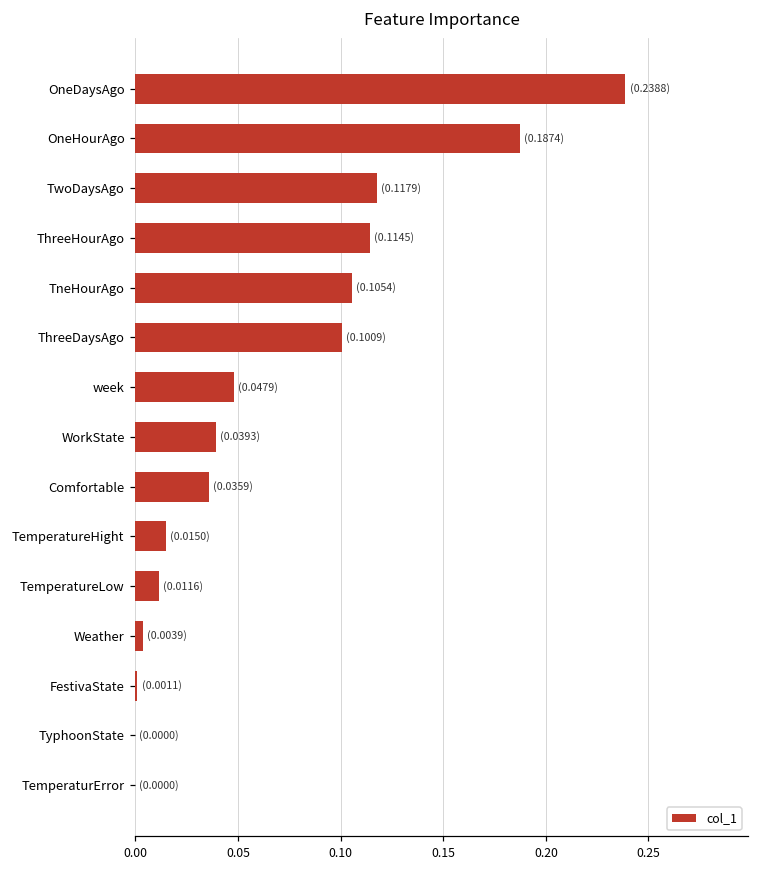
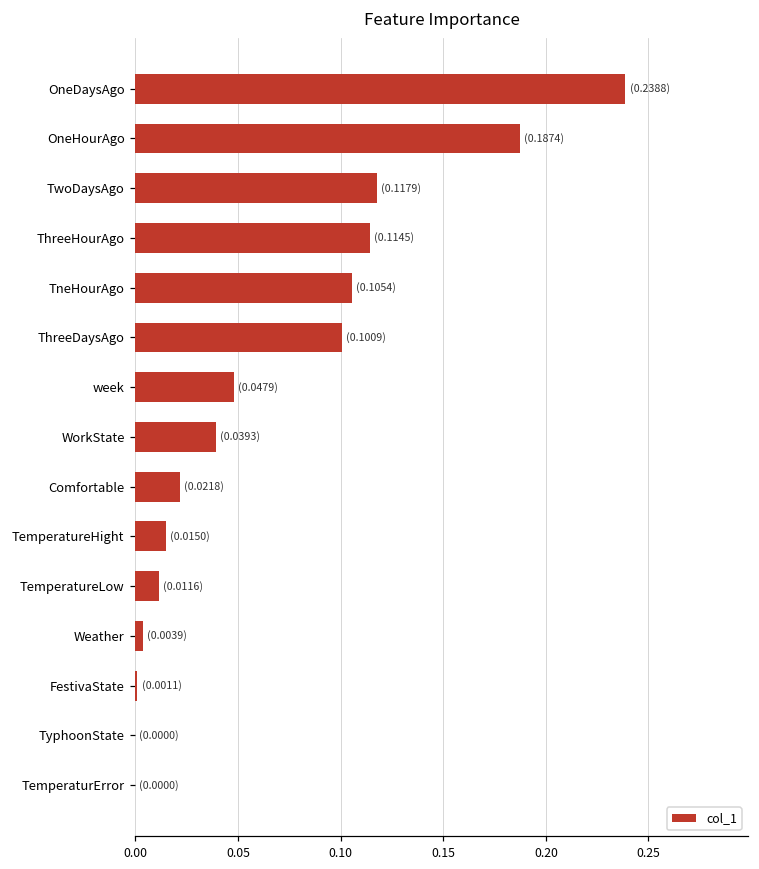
Comfortable: (0.0359) -> (0.0218)
